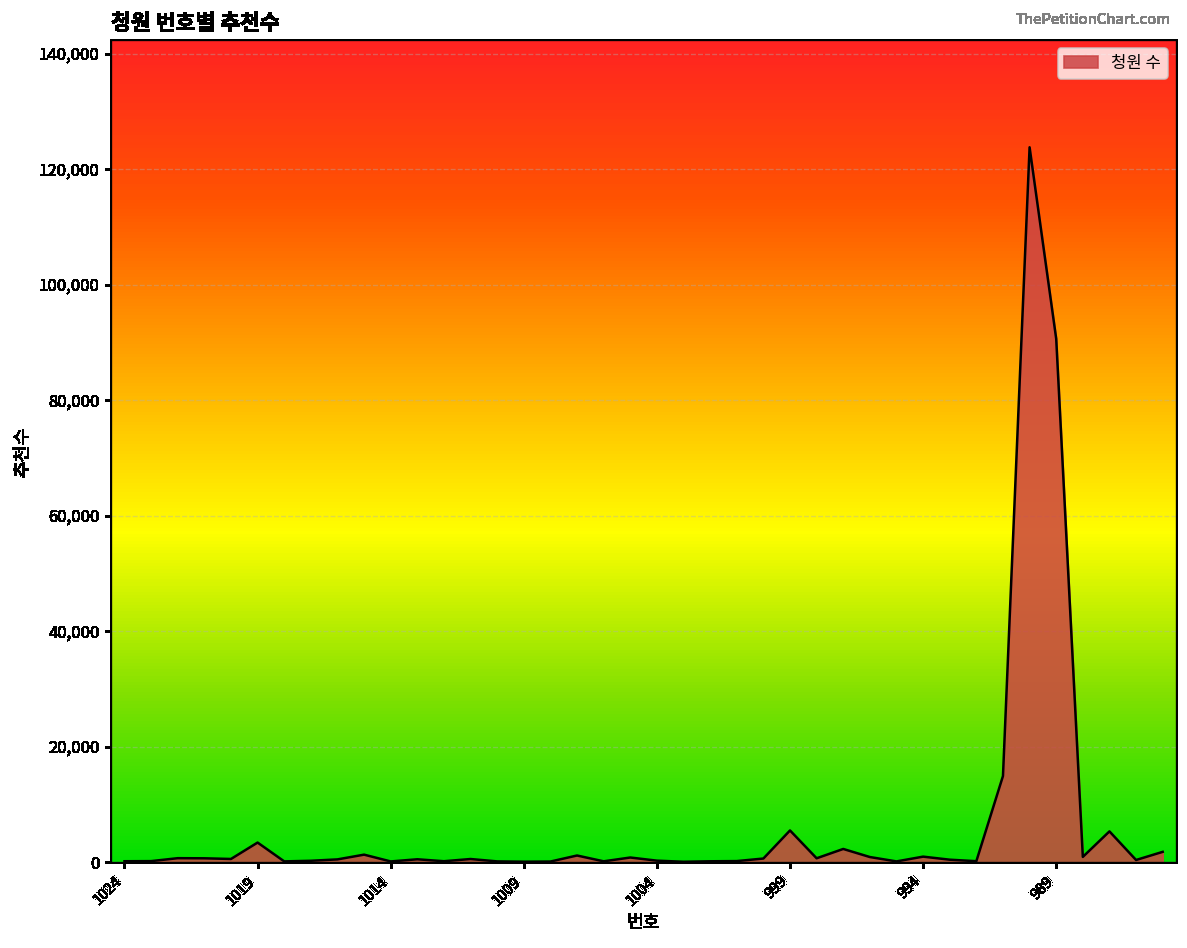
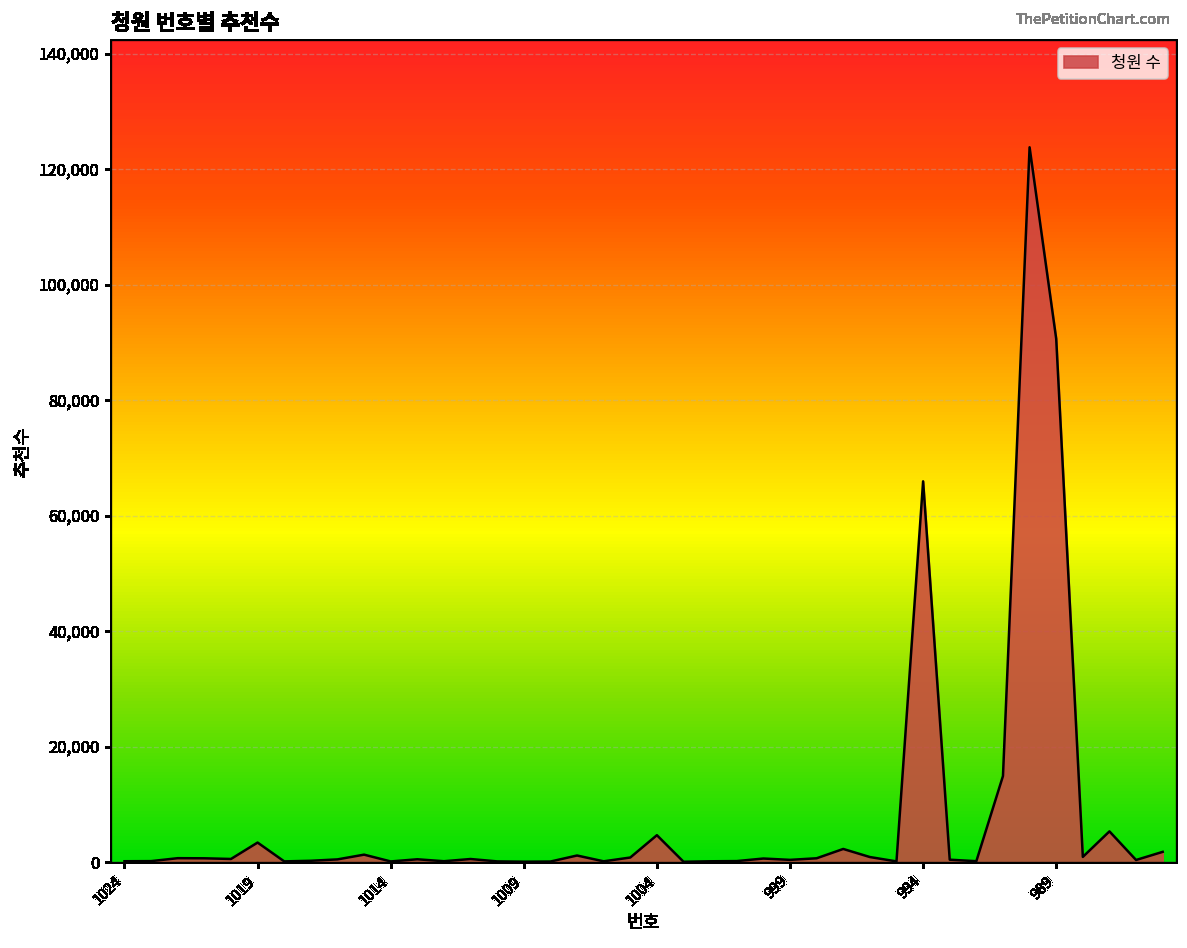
1004: 0 -> 5,000
999: 6,000 -> 0
994: 1,000 -> 66,000
